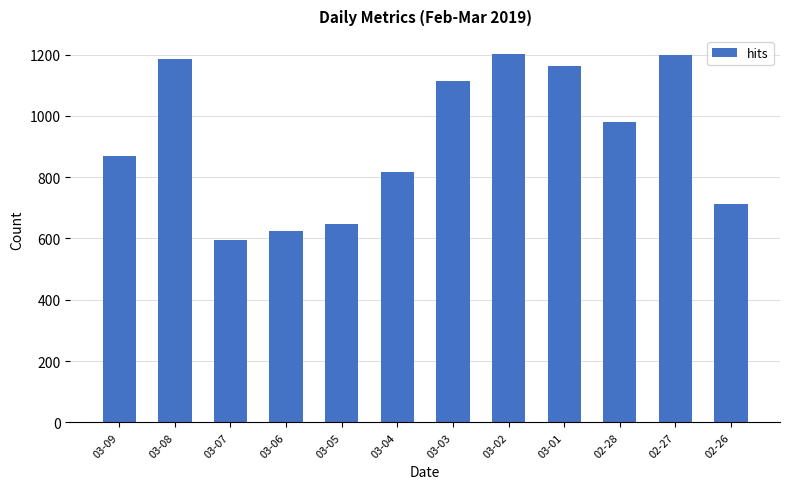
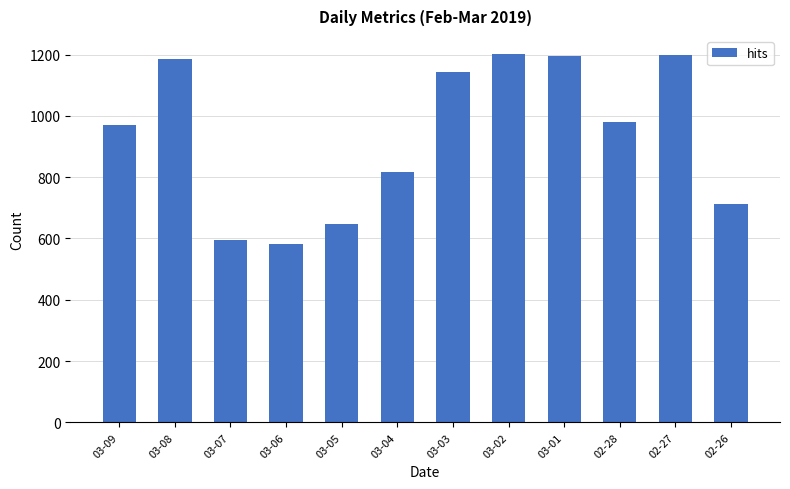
03-09: 870 -> 970
03-06: 620 -> 580
03-03: 1120 -> 1140
03-01: 1160 -> 1190
